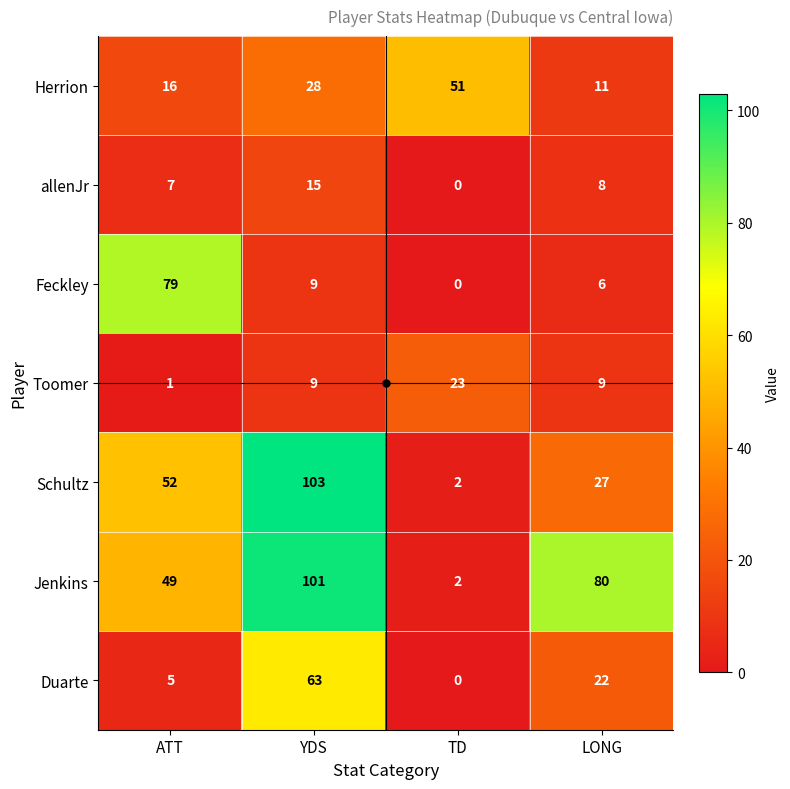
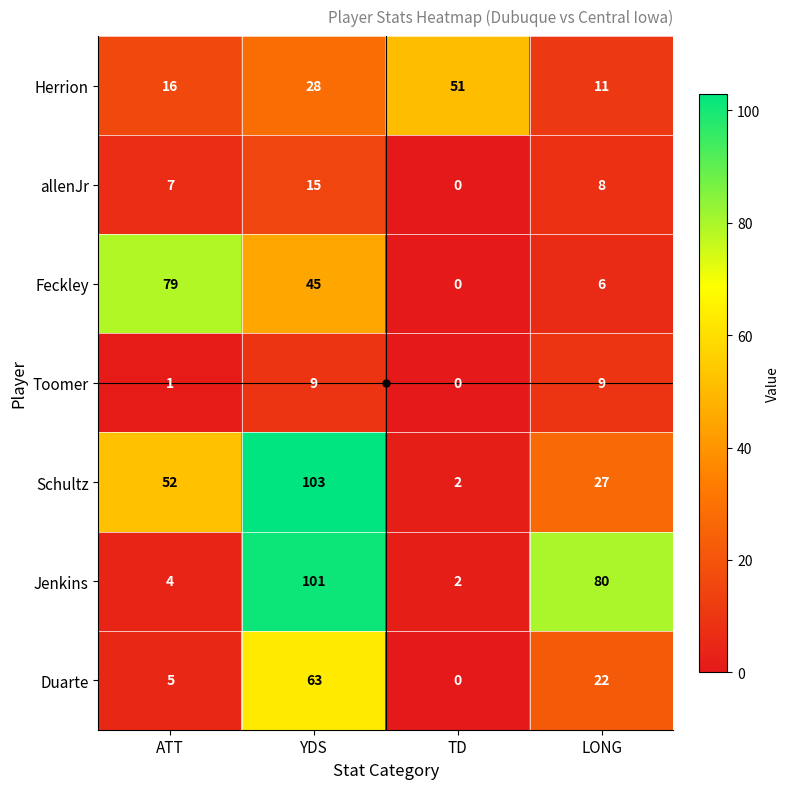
Feckley, YDS: 9 -> 45
Toomer, TD: 23 -> 0
Jenkins, ATT: 49 -> 4
